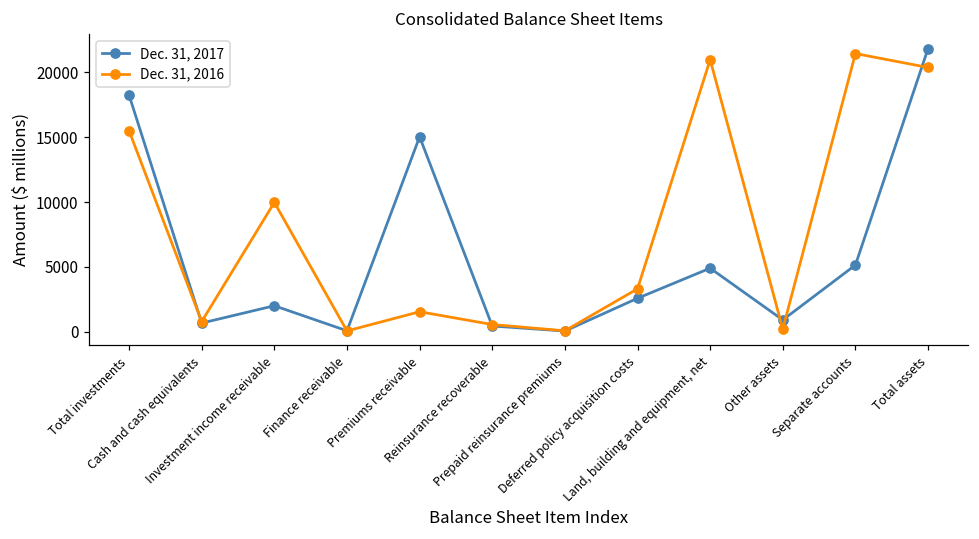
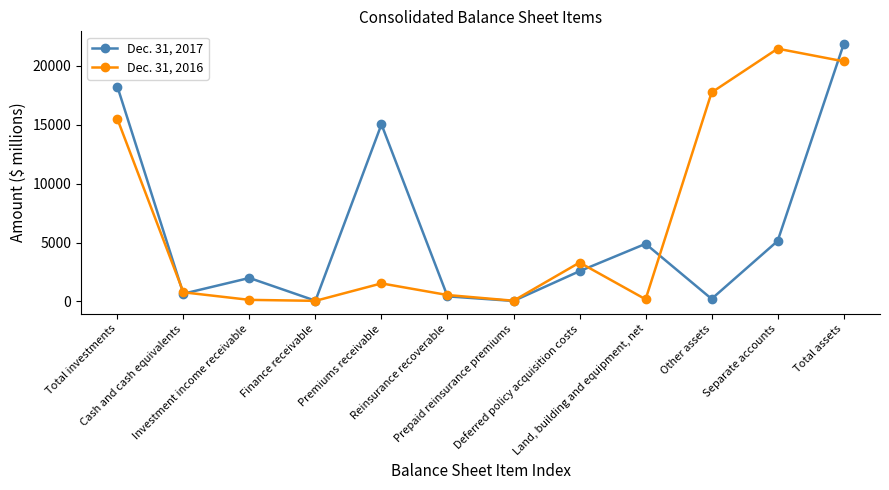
Dec. 31, 2016, Investment income receivable: 10000 -> 100
Dec. 31, 2016, Land, building and equipment, net: 21000 -> 200
Dec. 31, 2017, Other assets: 900 -> 200
Dec. 31, 2016, Other assets: 200 -> 17700
